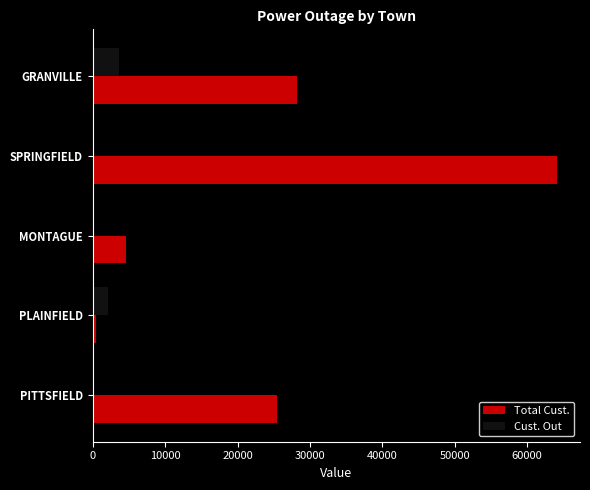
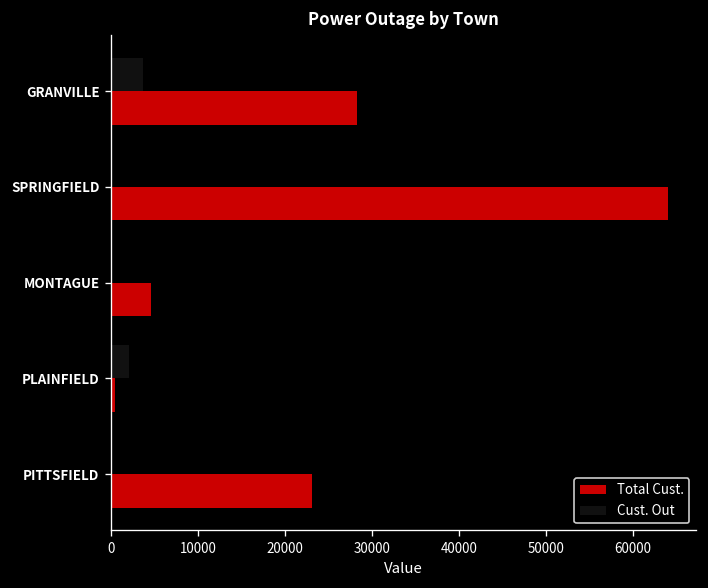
Total Cust., PITTSFIELD: 25000 -> 23000
